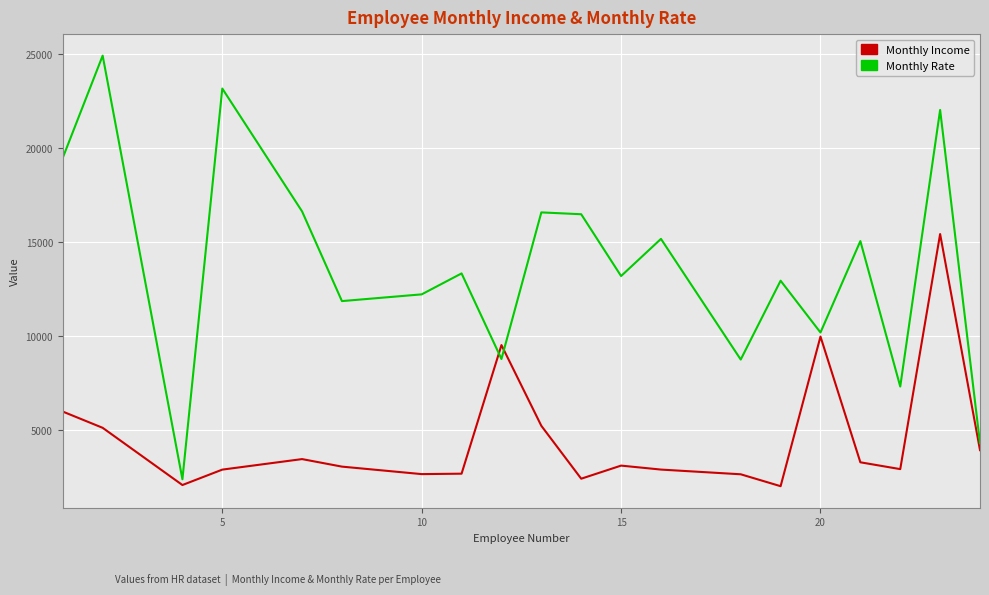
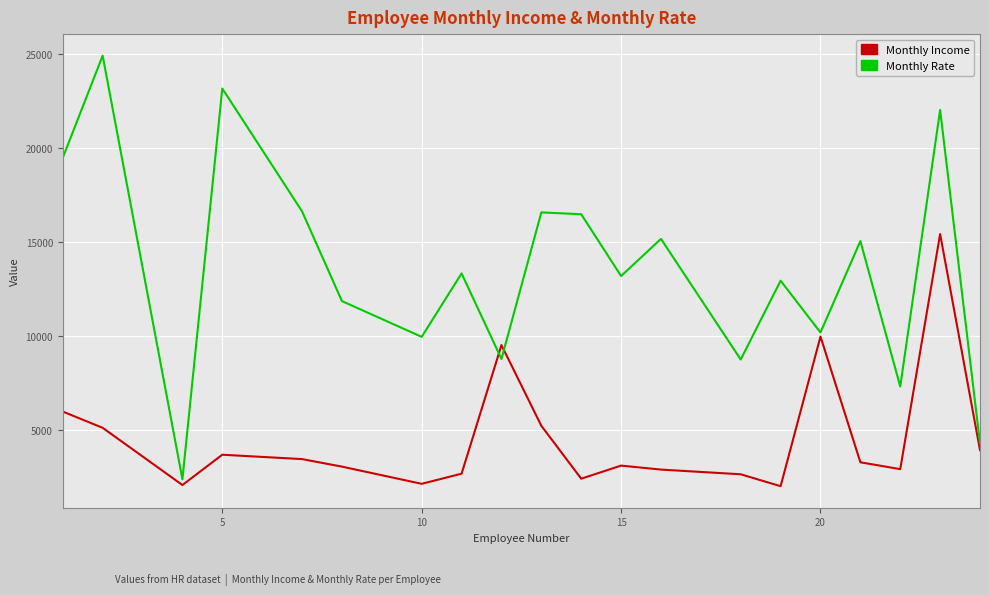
Monthly Income, 5: 2900 -> 3700
Monthly Income, 10: 2700 -> 2200
Monthly Rate, 10: 12200 -> 10000
